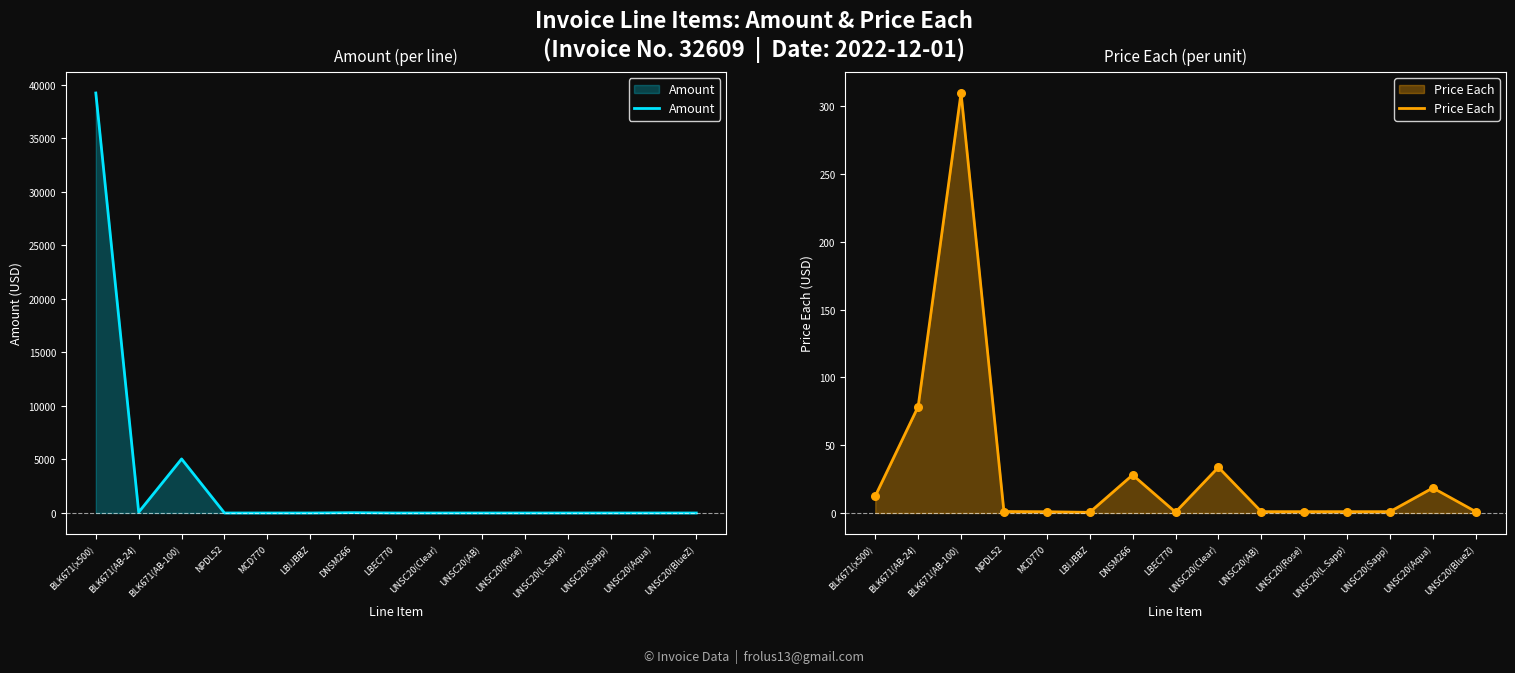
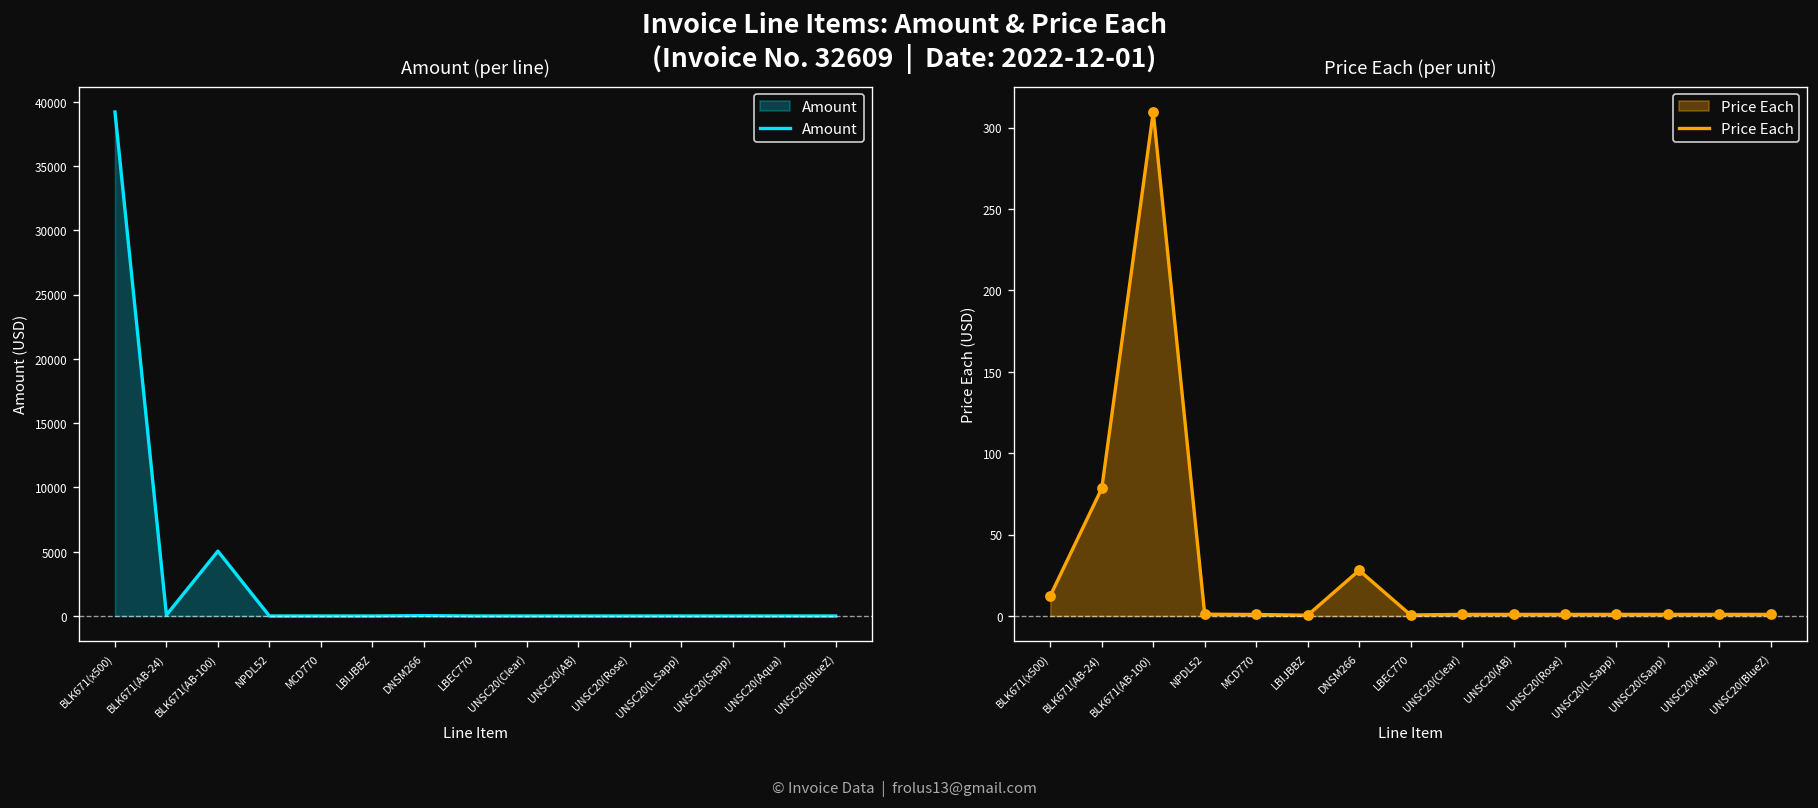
Price Each (per unit), UNSC20(Clear): 34 -> 1
Price Each (per unit), UNSC20(Aqua): 18 -> 1
